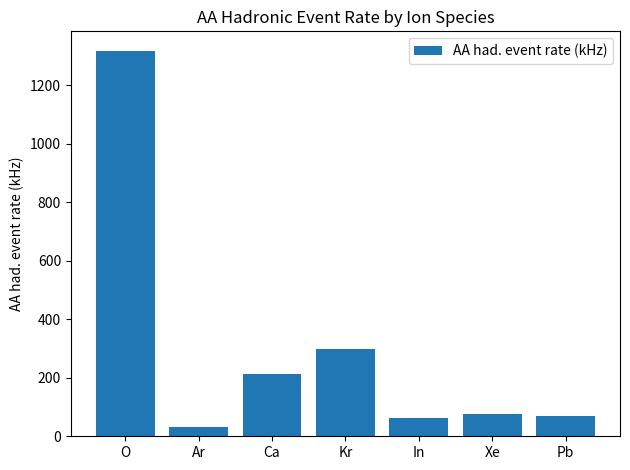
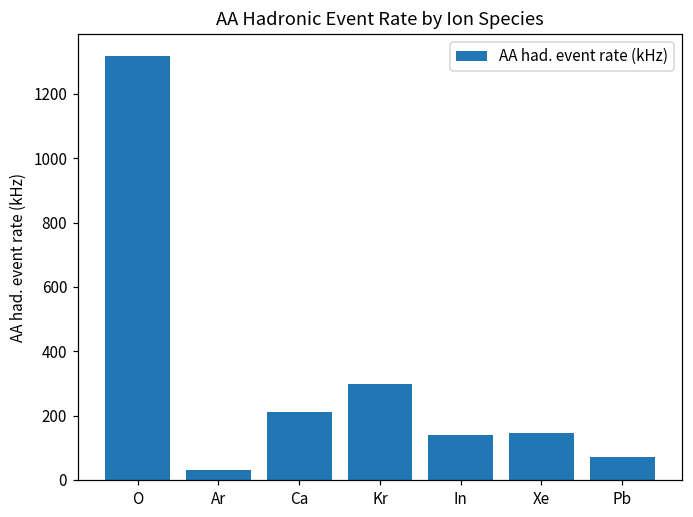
In: 60 -> 140
Xe: 80 -> 150
